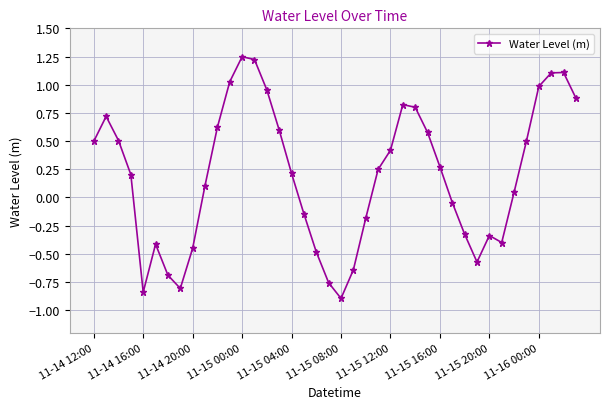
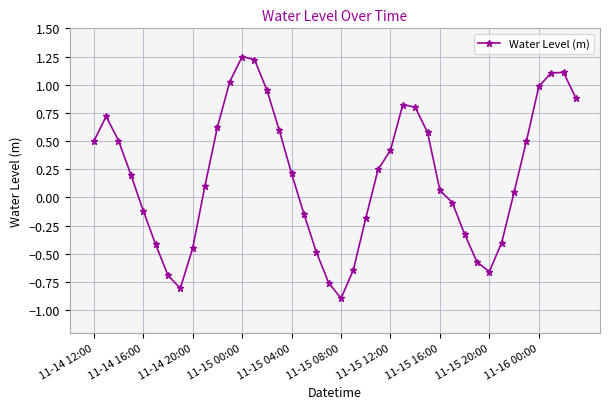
11-14 16:00: -0.84 -> -0.12
11-15 16:00: 0.27 -> 0.06
11-15 20:00: -0.34 -> -0.66
